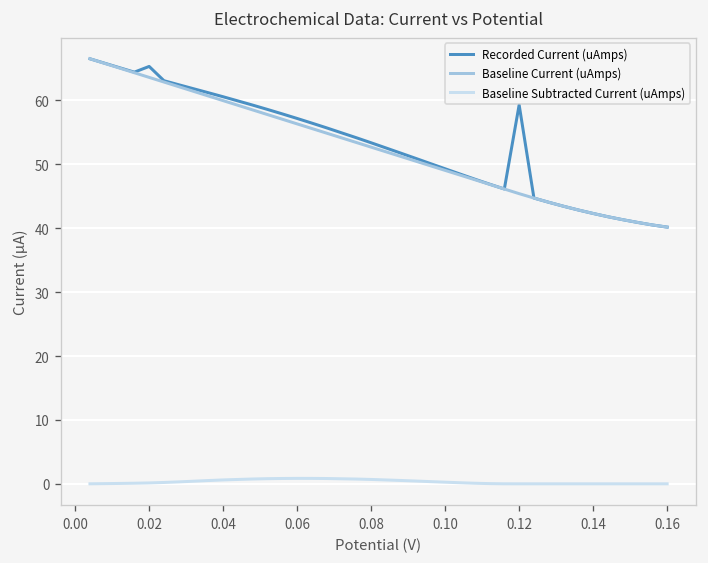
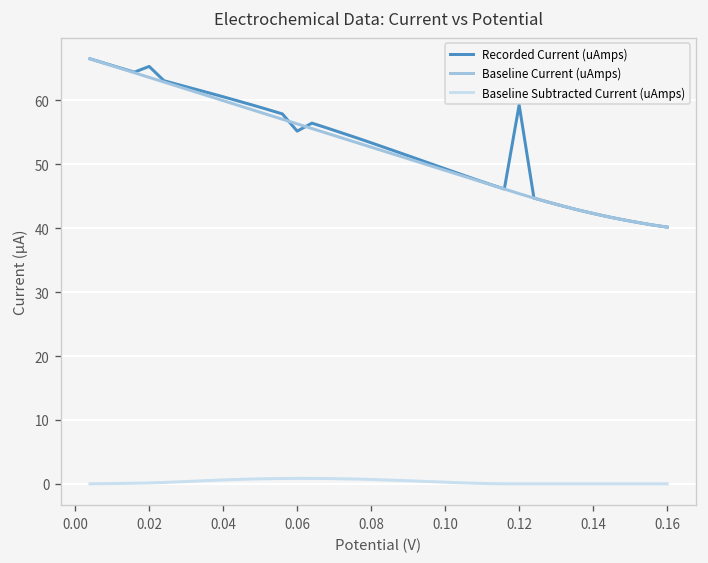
Recorded Current (uAmps), 0.06: 57 -> 55
